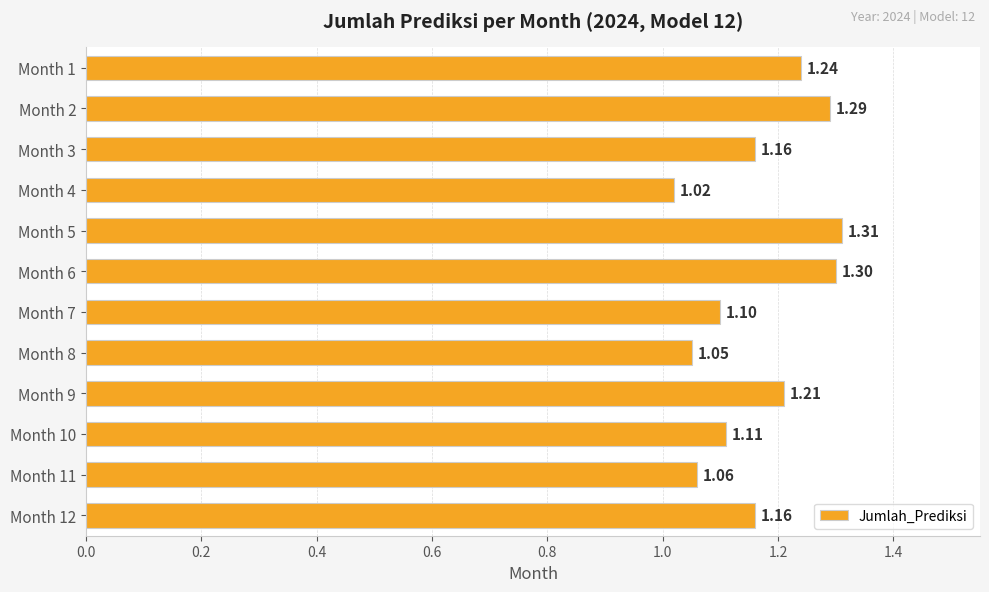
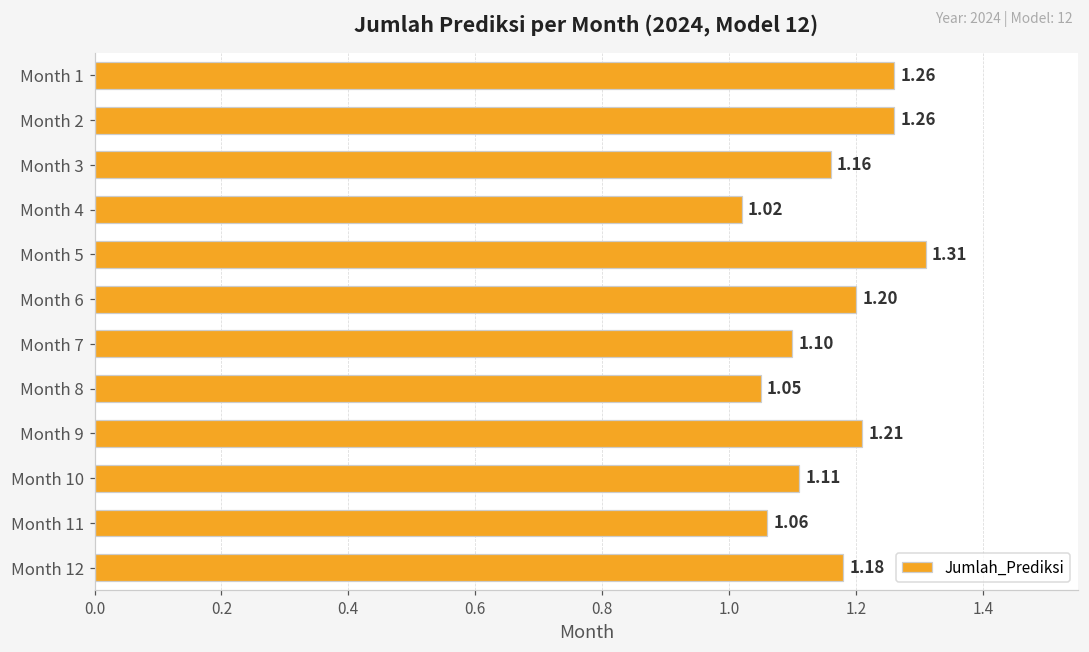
Month 1: 1.24 -> 1.26
Month 2: 1.29 -> 1.26
Month 6: 1.30 -> 1.20
Month 12: 1.16 -> 1.18
